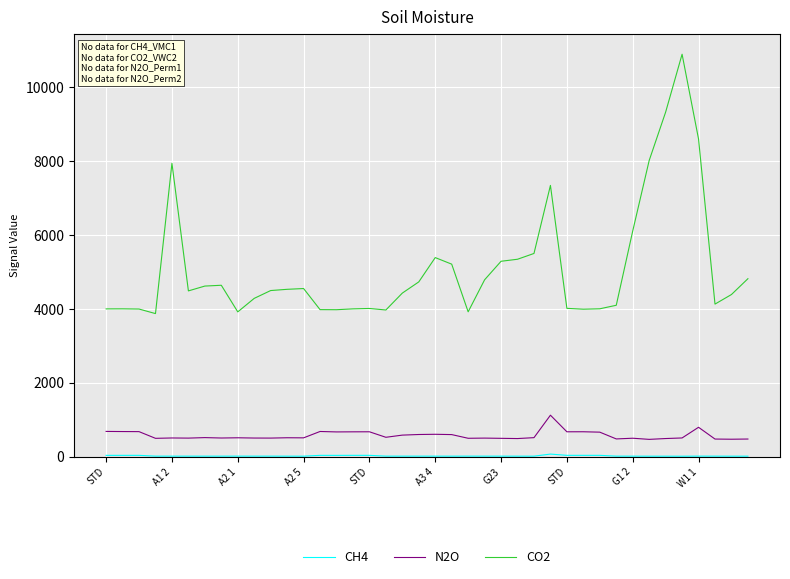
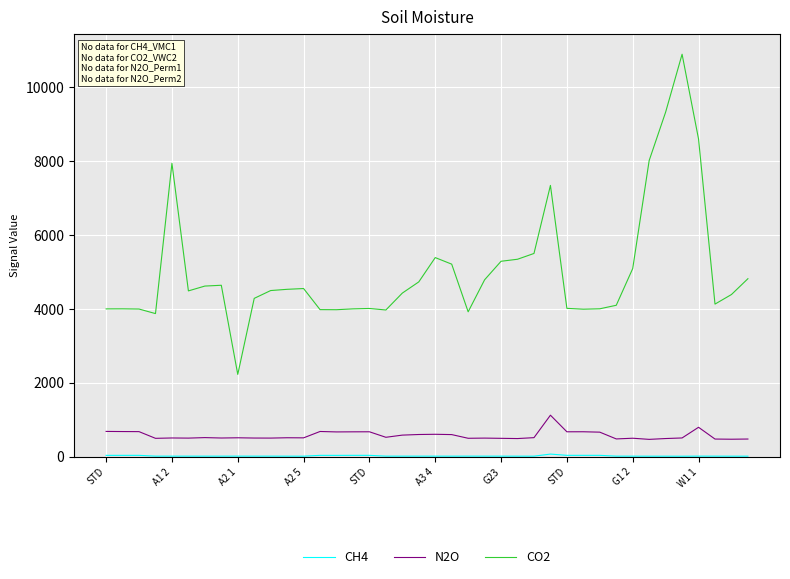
CO2, A2 1: 3900 -> 2200
CO2, G1 2: 6100 -> 5100
